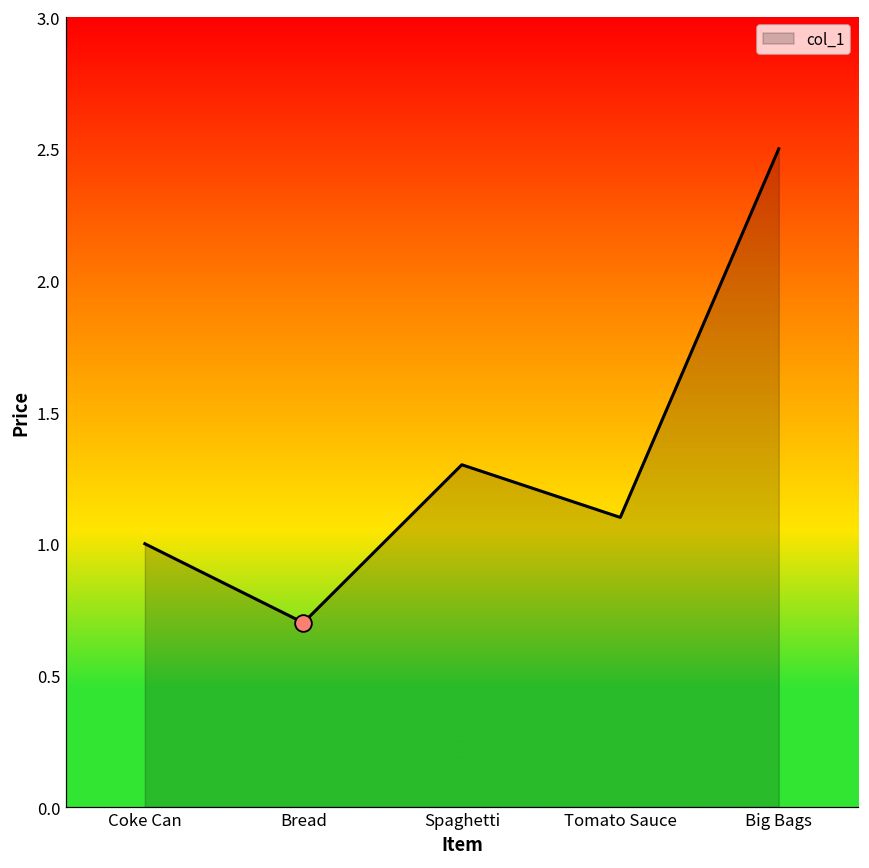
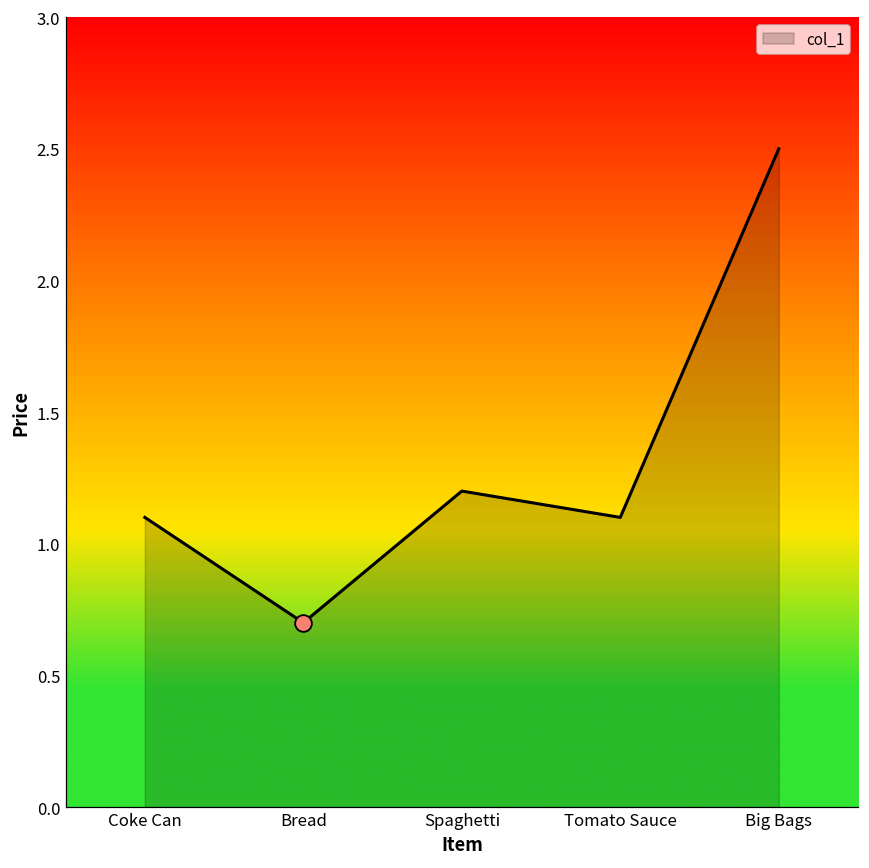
col_1, Coke Can: 1.0 -> 1.1
col_1, Spaghetti: 1.3 -> 1.2
